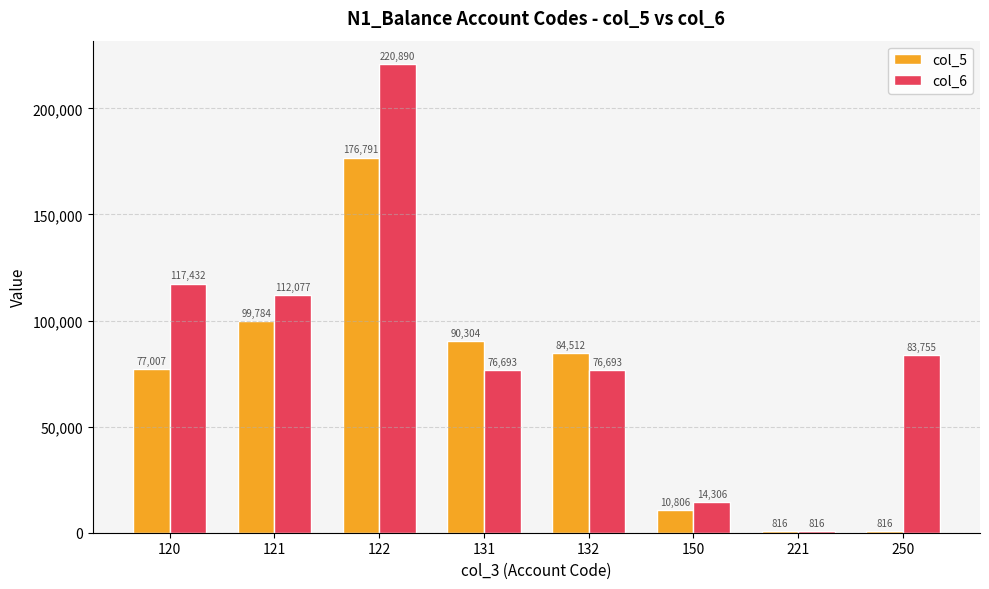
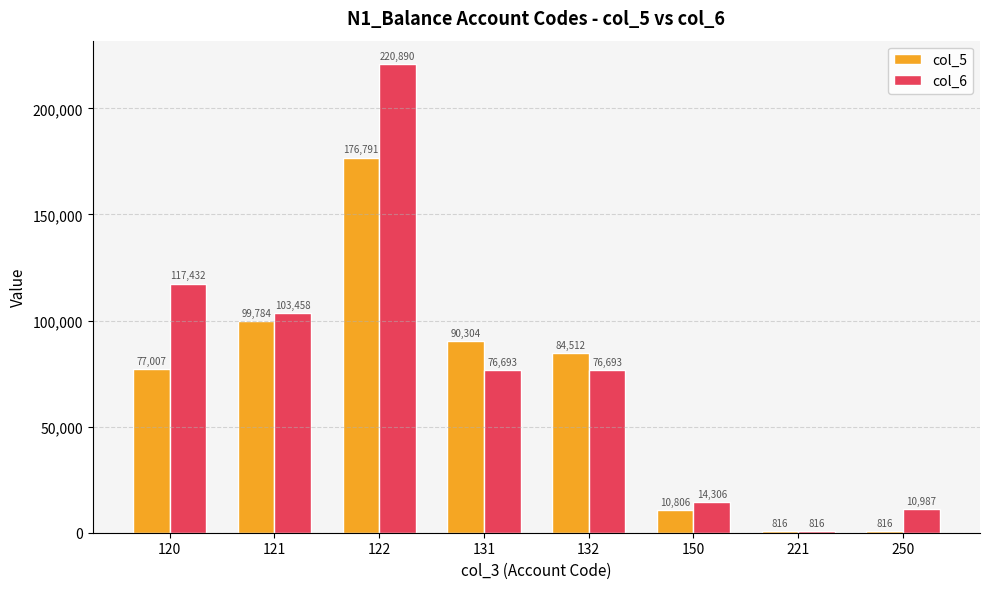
col_6, 121: 112,077 -> 103,458
col_6, 250: 83,755 -> 10,987
